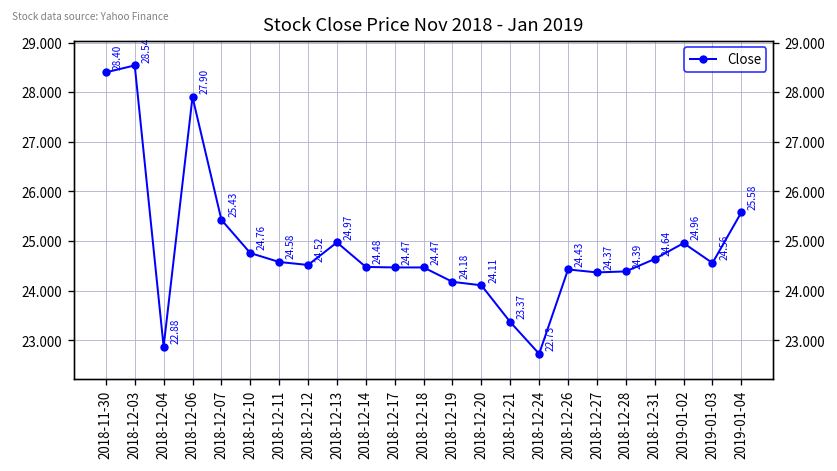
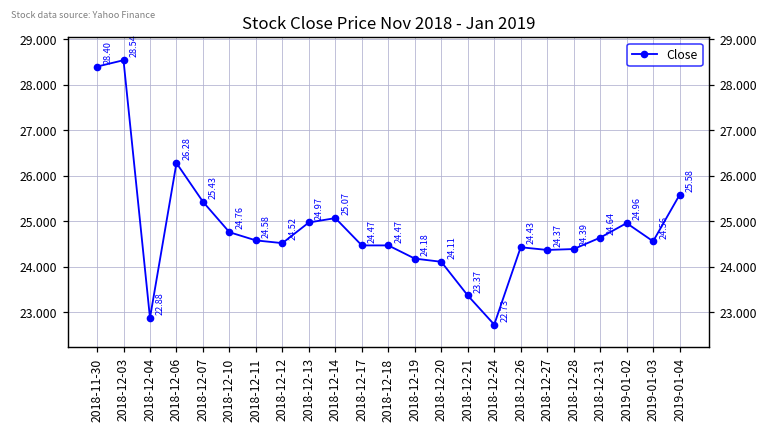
2018-12-06: 27.90 -> 26.28
2018-12-14: 24.48 -> 25.07
